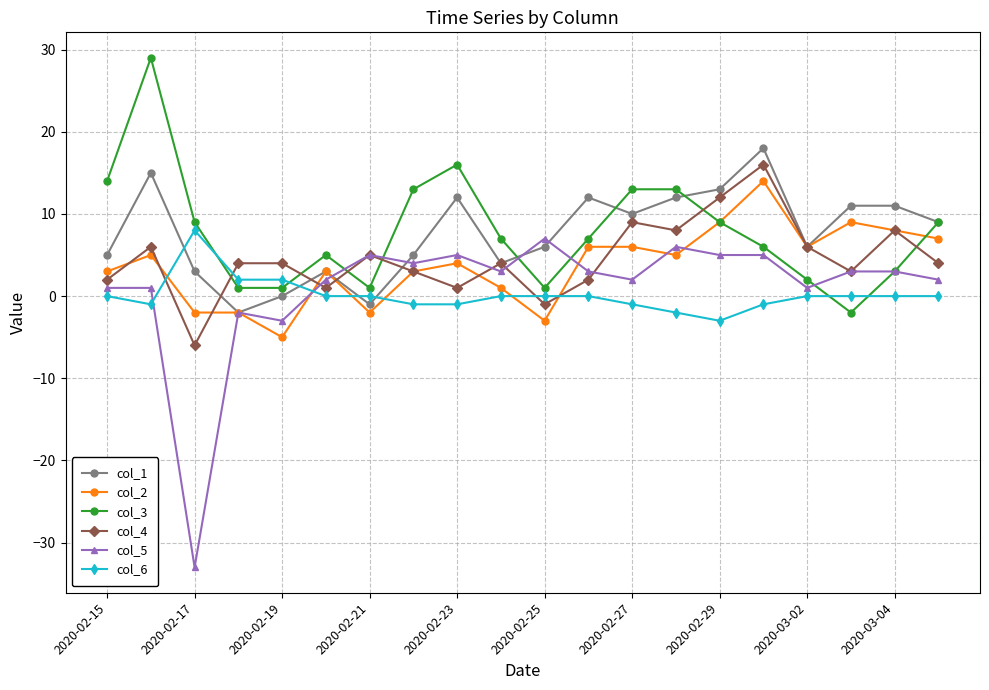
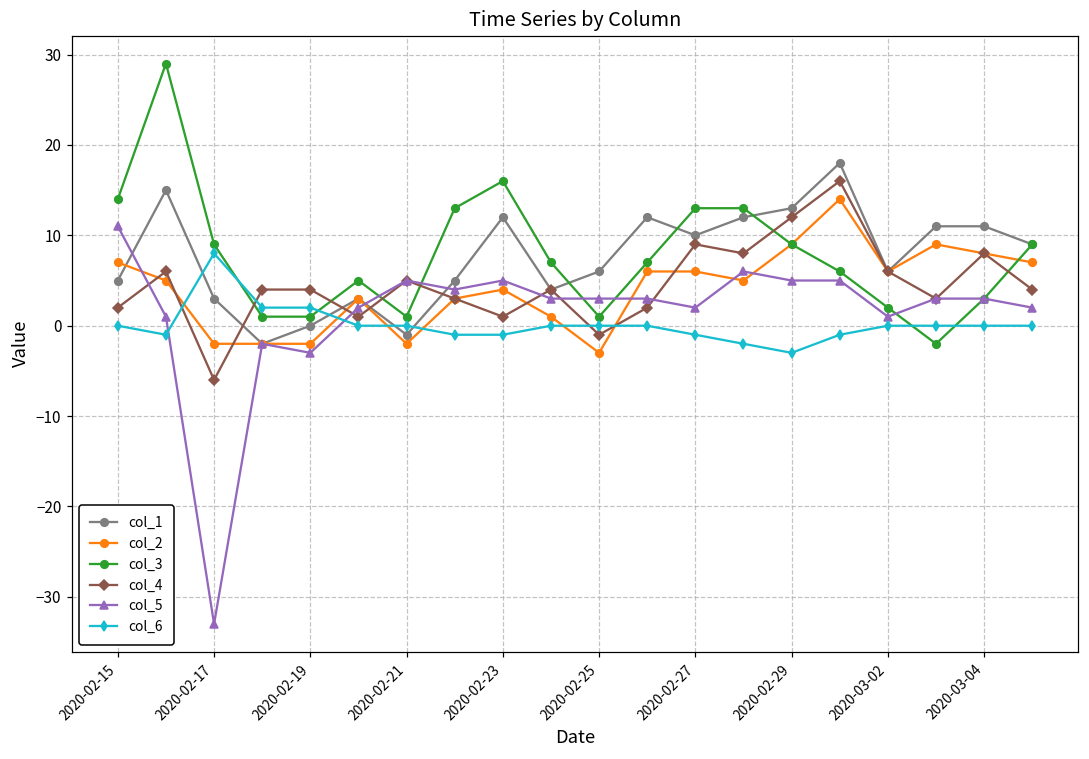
col_2, 2020-02-15: 3 -> 7
col_5, 2020-02-15: 1 -> 11
col_2, 2020-02-19: -5 -> -2
col_5, 2020-02-25: 7 -> 3
